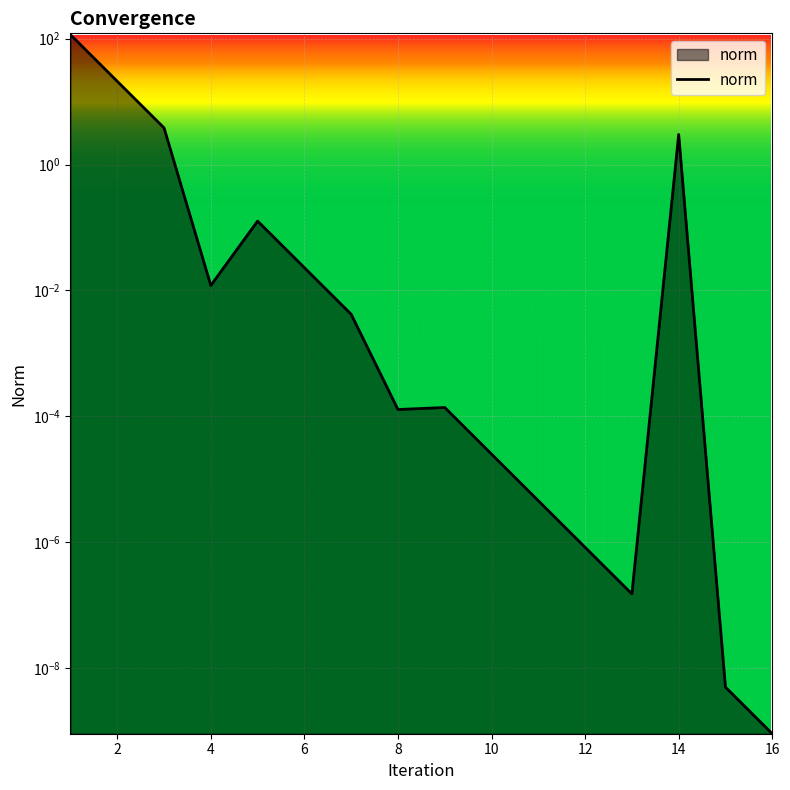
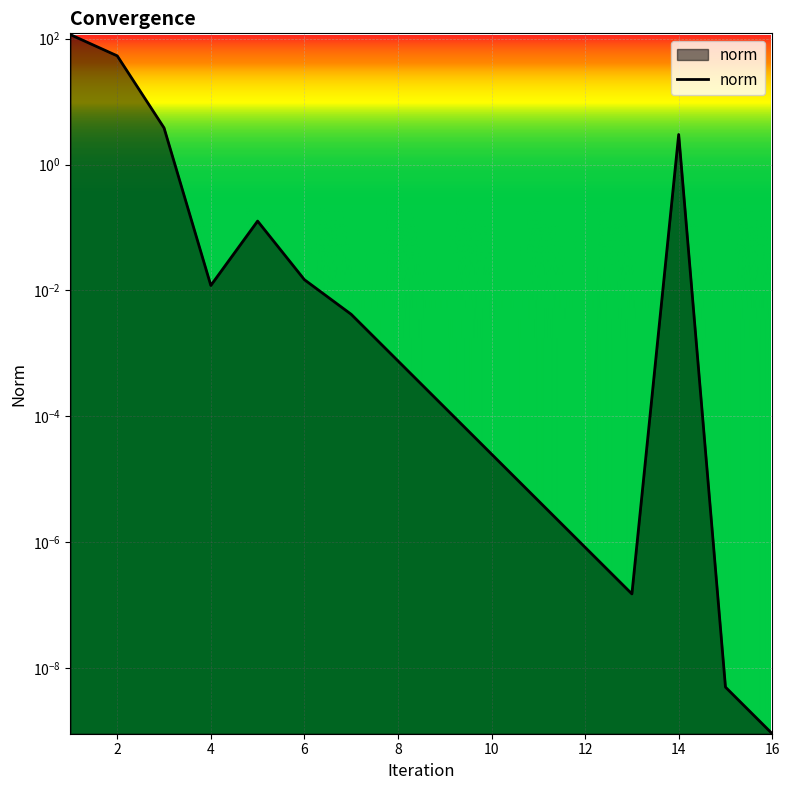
2: 21 -> 50
6: 0.023 -> 0.015
8: 0.00013 -> 0.0008
